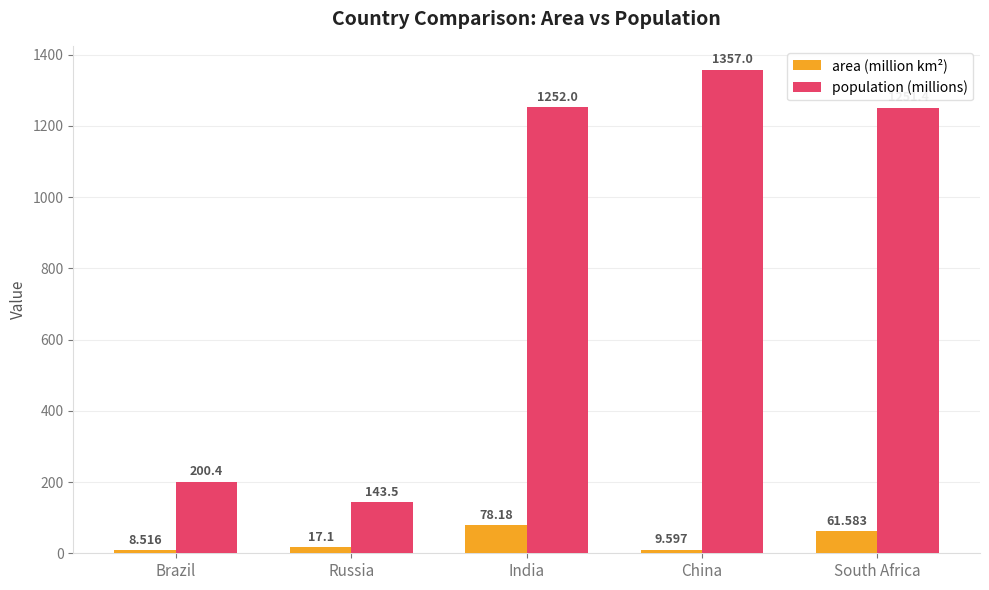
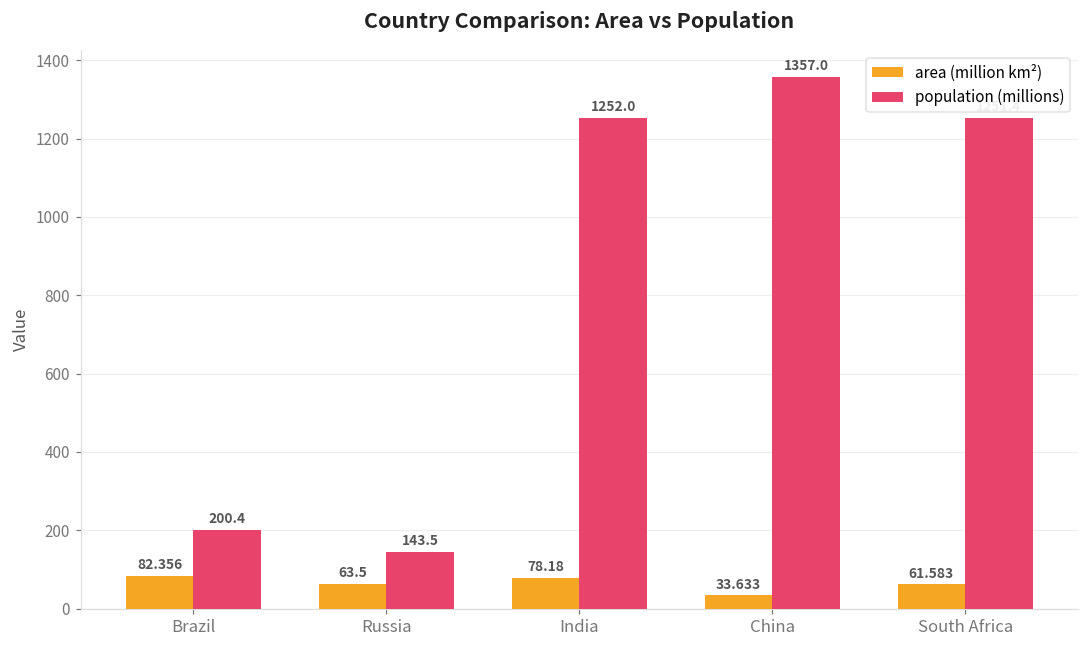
area (million km²), Brazil: 8.516 -> 82.356
area (million km²), Russia: 17.1 -> 63.5
area (million km²), China: 9.597 -> 33.633
